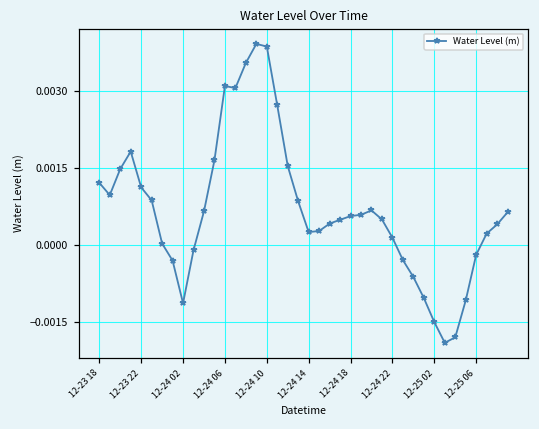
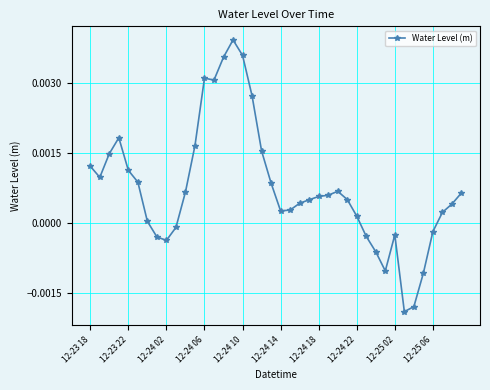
12-24 02: -0.0011 -> -0.0004
12-24 10: 0.0039 -> 0.0036
12-25 02: -0.0015 -> -0.0003
